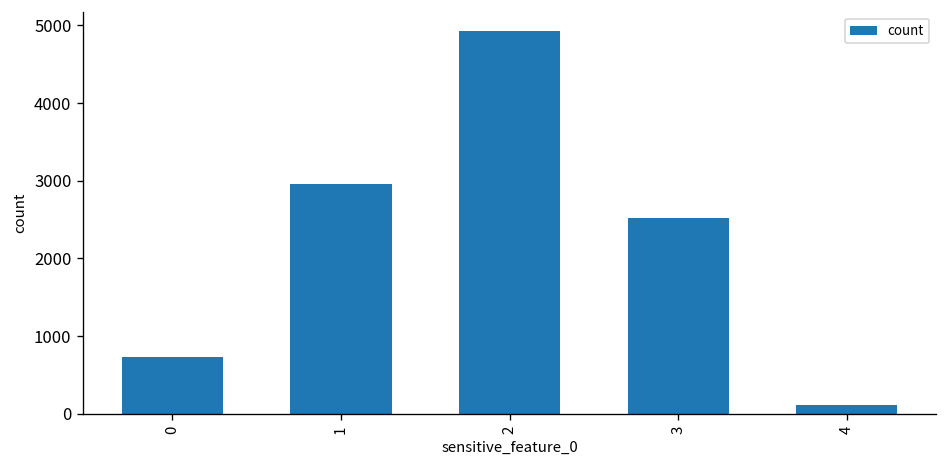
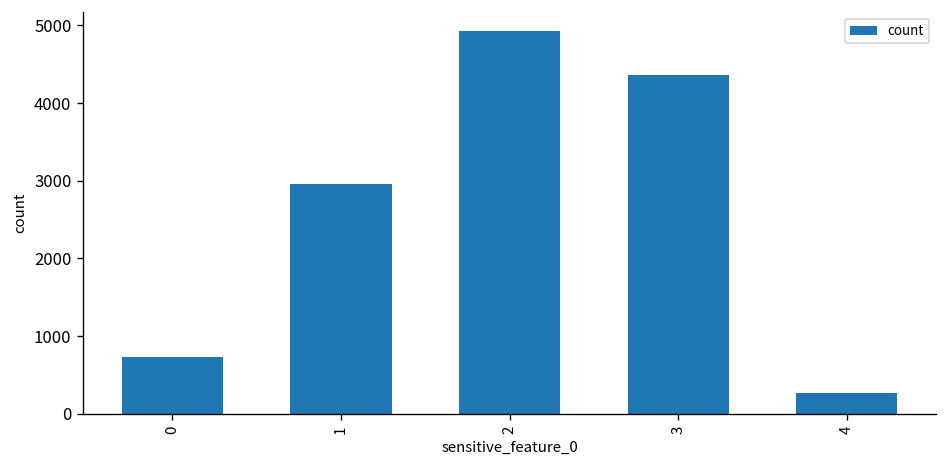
3: 2500 -> 4400
4: 100 -> 300
